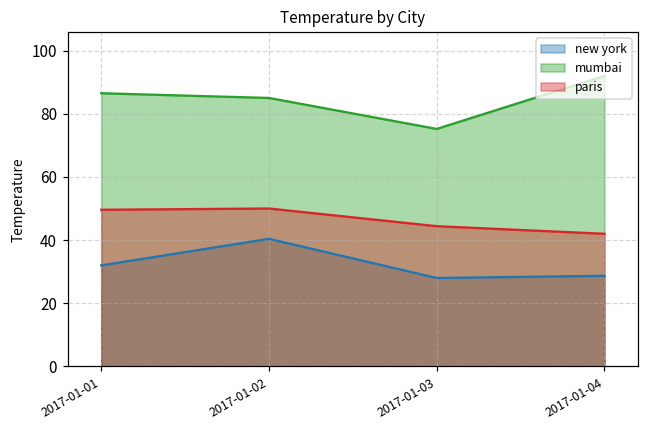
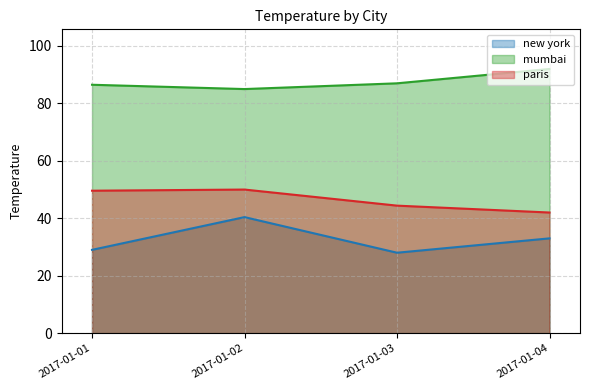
new york, 2017-01-01: 32 -> 29
mumbai, 2017-01-03: 75 -> 87
new york, 2017-01-04: 29 -> 33
